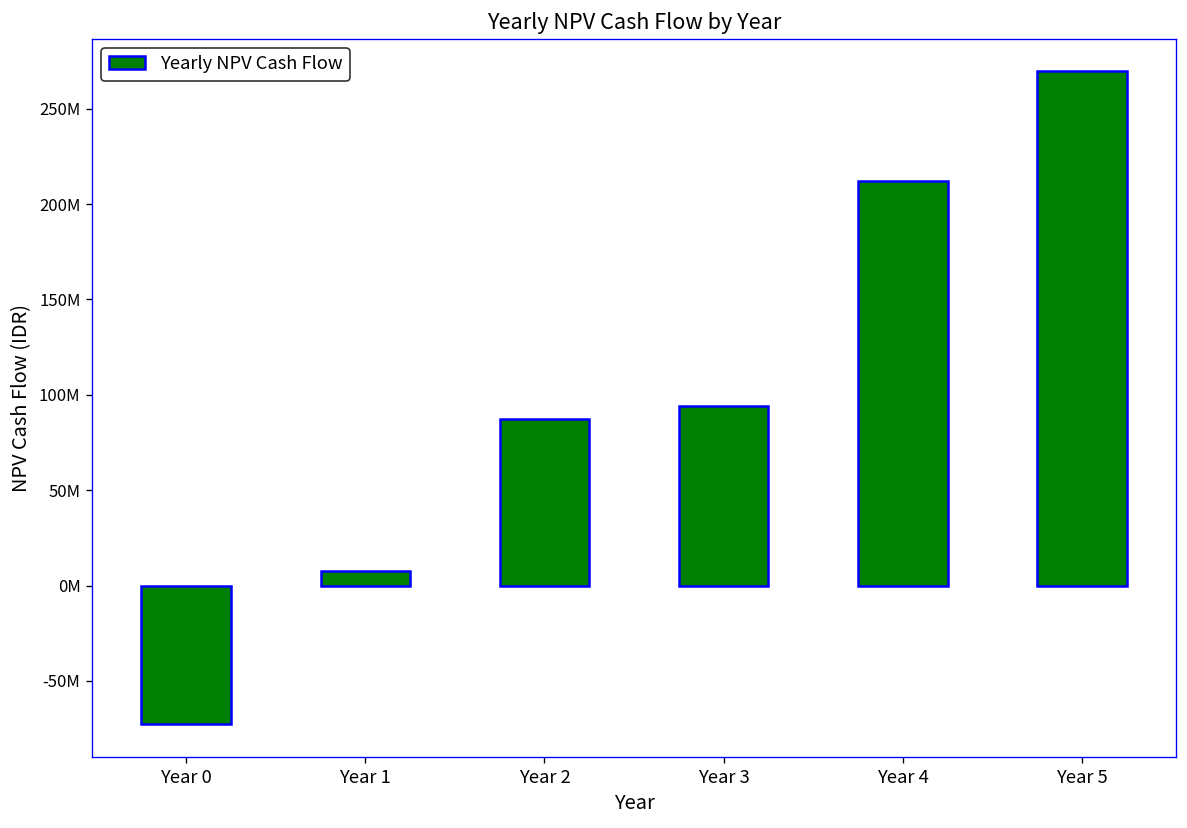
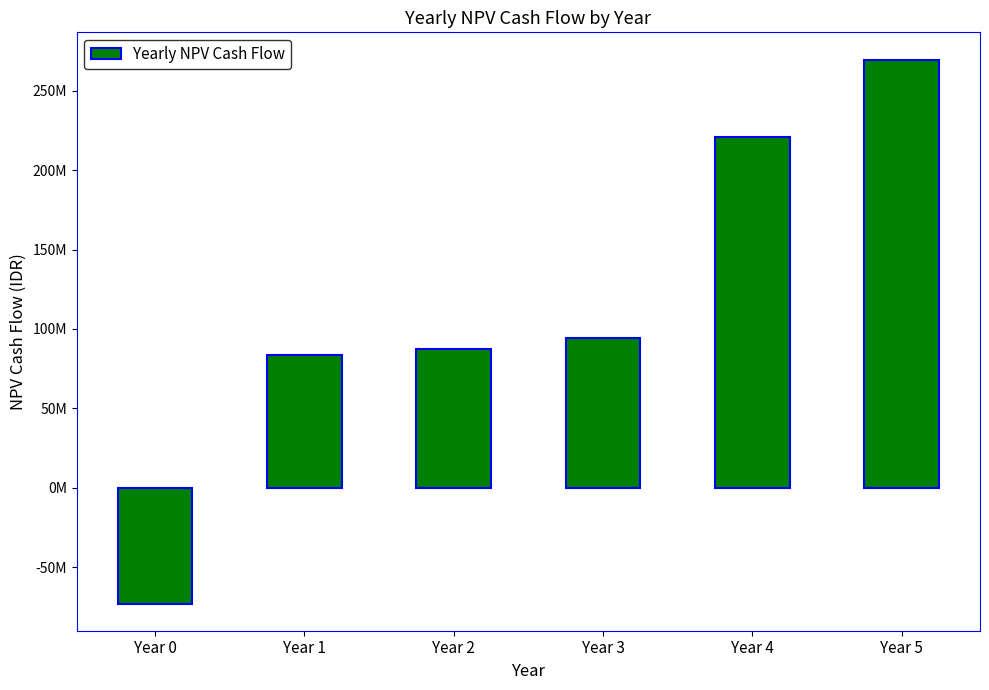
Year 1: 8000000 -> 83000000
Year 4: 212000000 -> 221000000
